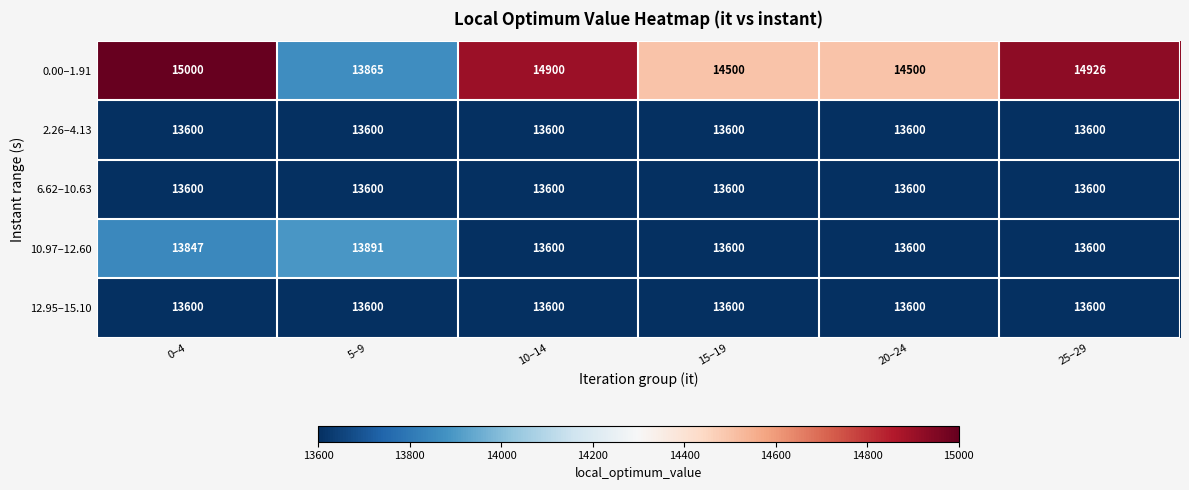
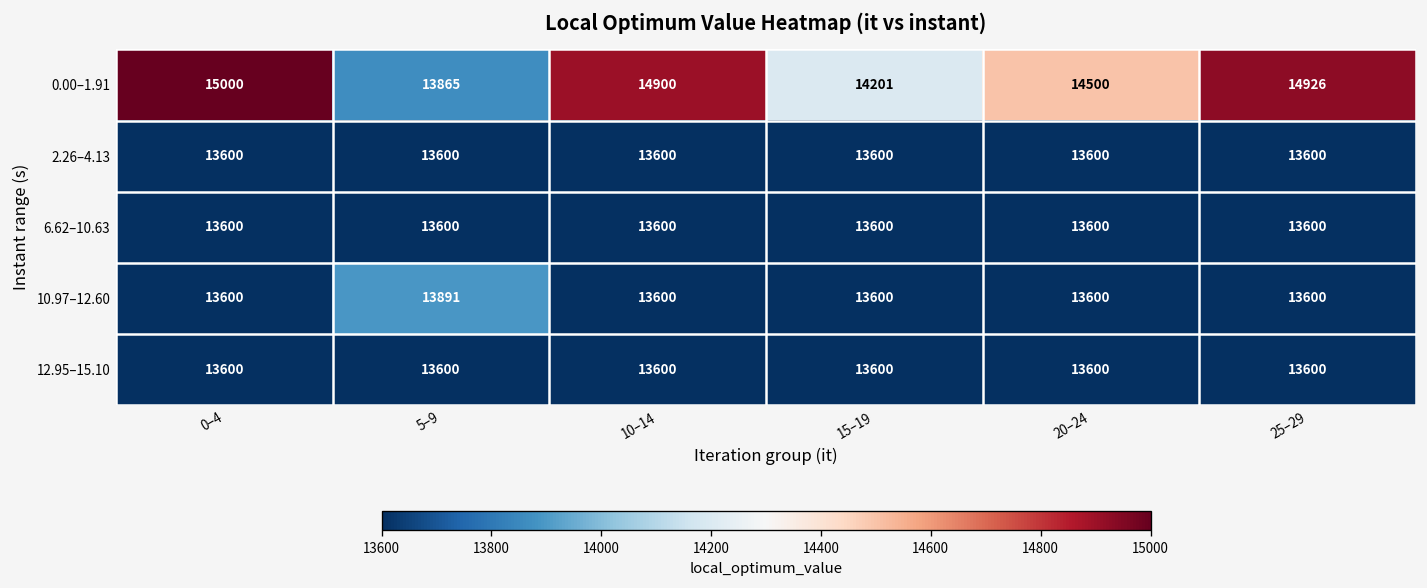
0.00–1.91, 15–19: 14500 -> 14201
10.97–12.60, 0–4: 13847 -> 13600
